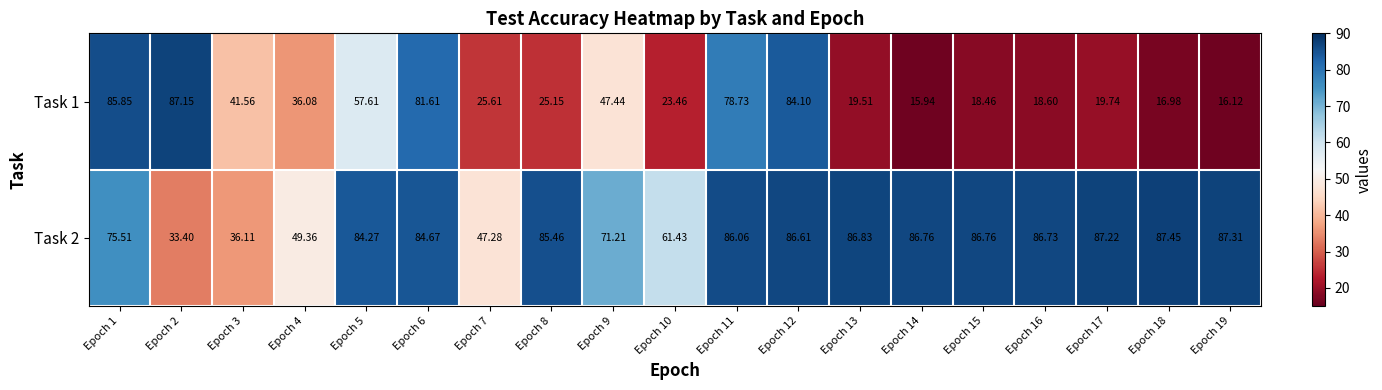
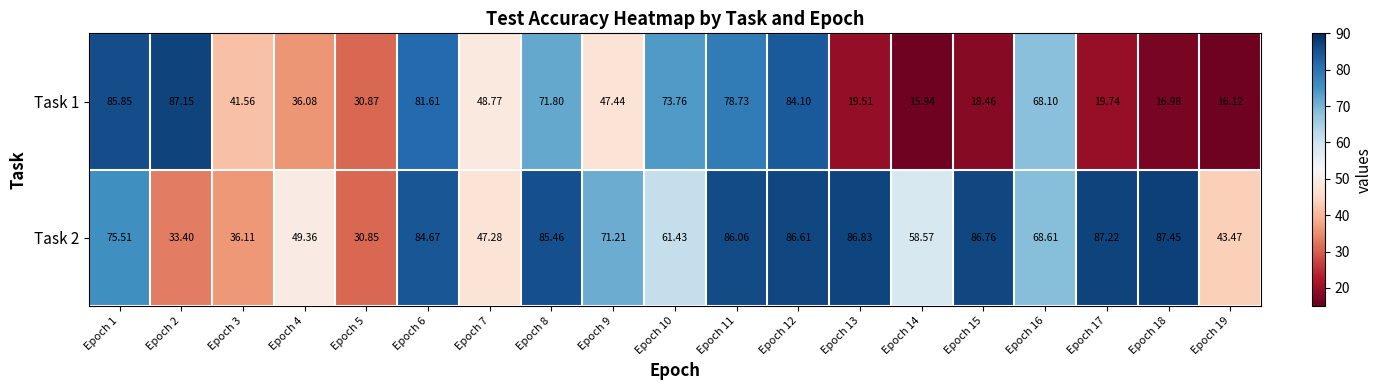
Task 1, Epoch 5: 57.61 -> 30.87
Task 1, Epoch 7: 25.61 -> 48.77
Task 1, Epoch 8: 25.15 -> 71.80
Task 1, Epoch 10: 23.46 -> 73.76
Task 1, Epoch 16: 18.60 -> 68.10
Task 2, Epoch 5: 84.27 -> 30.85
Task 2, Epoch 14: 86.76 -> 58.57
Task 2, Epoch 16: 86.73 -> 68.61
Task 2, Epoch 19: 87.31 -> 43.47
